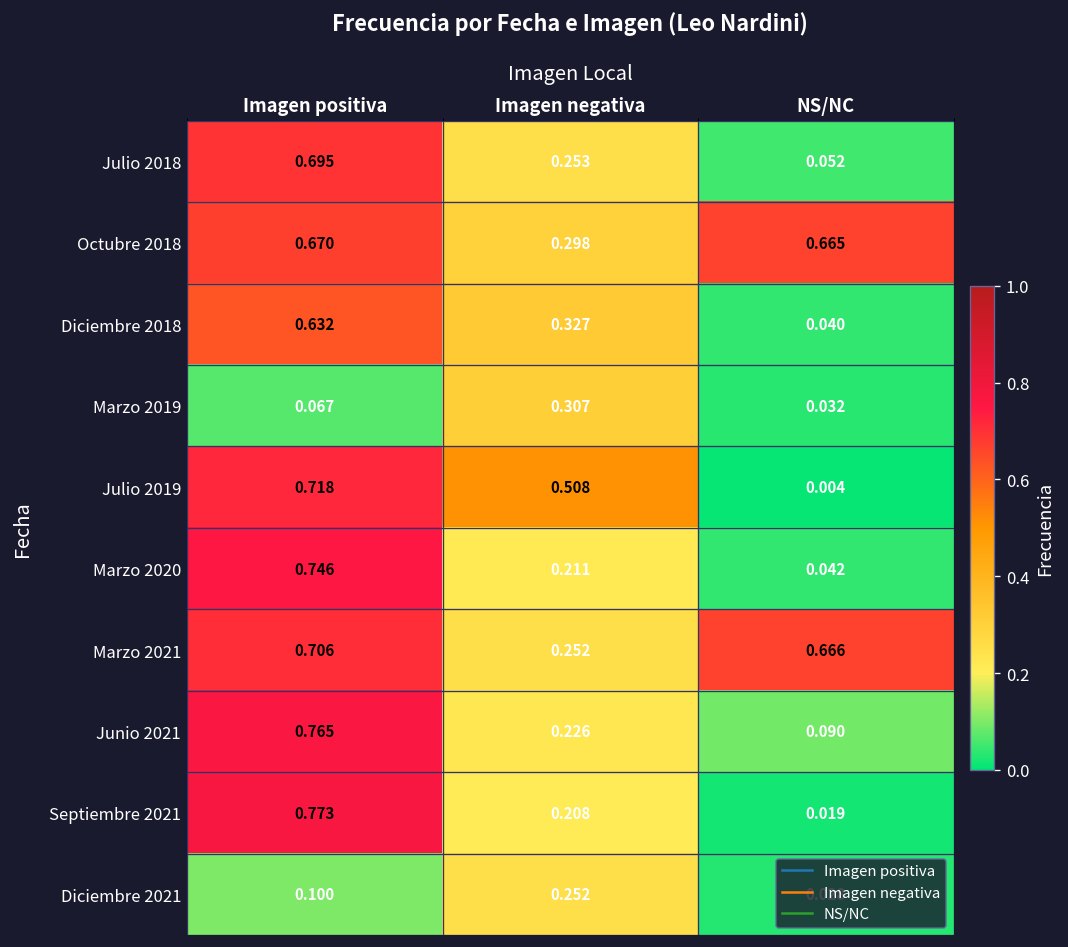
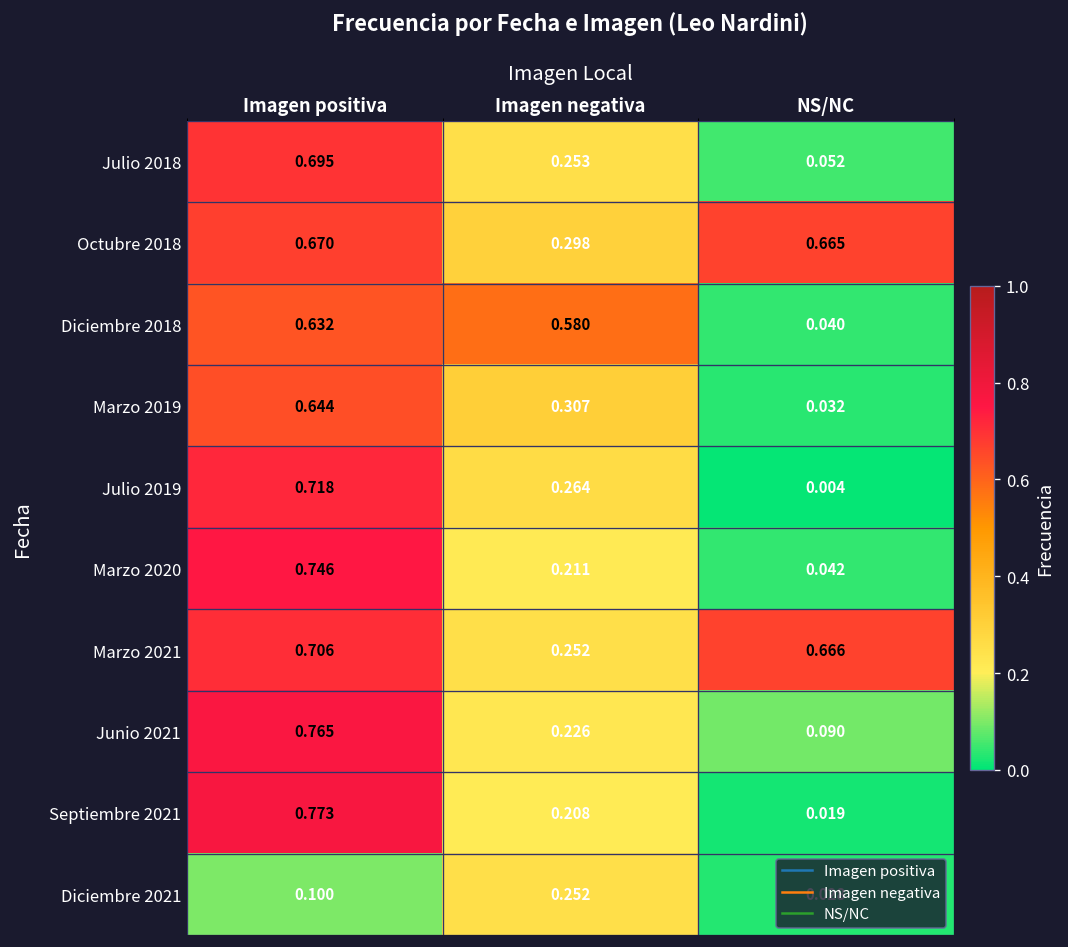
Diciembre 2018, Imagen negativa: 0.327 -> 0.580
Marzo 2019, Imagen positiva: 0.067 -> 0.644
Julio 2019, Imagen negativa: 0.508 -> 0.264
